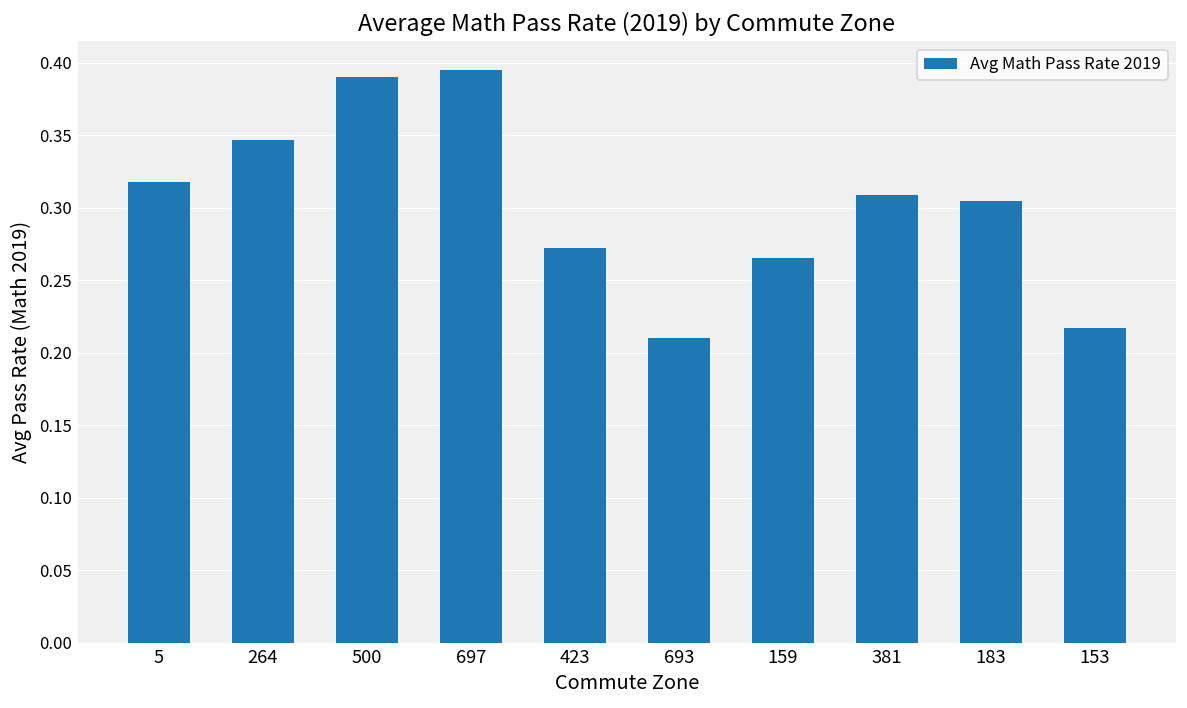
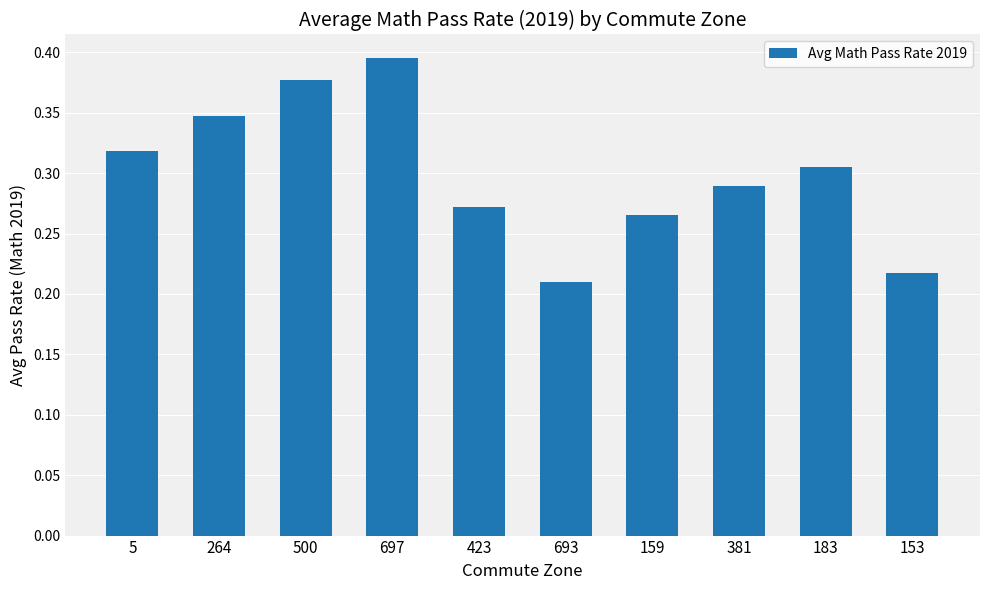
500: 0.390 -> 0.377
381: 0.309 -> 0.289
